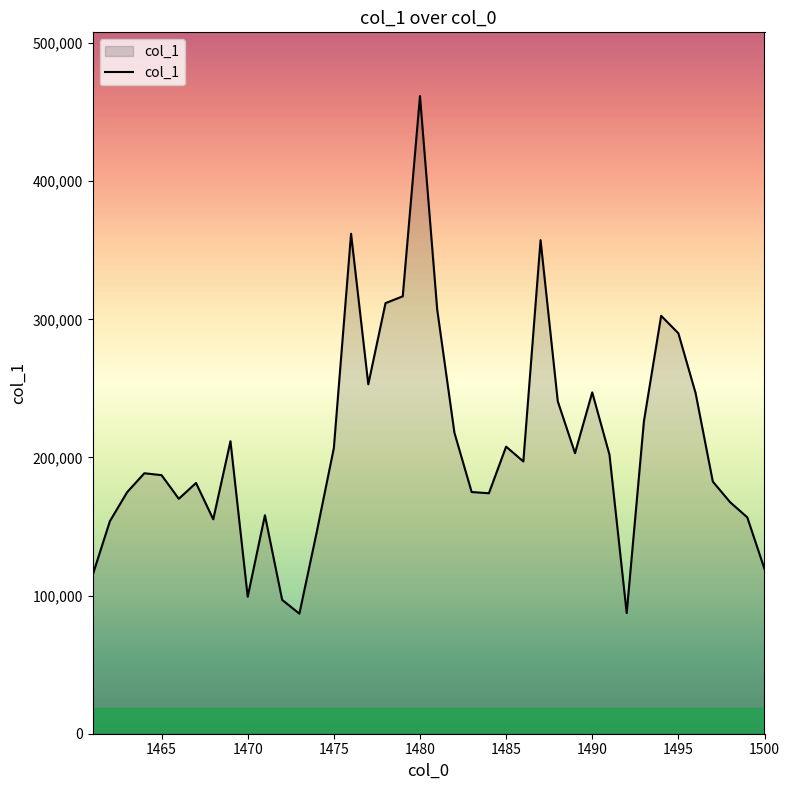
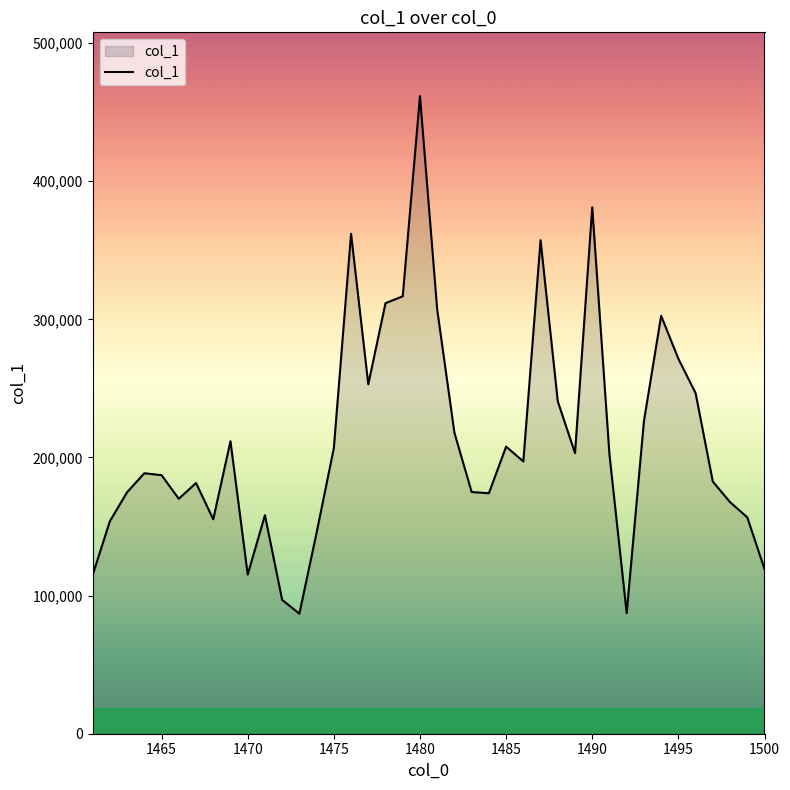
1470: 99,000 -> 115,000
1490: 247,000 -> 381,000
1495: 290,000 -> 271,000
